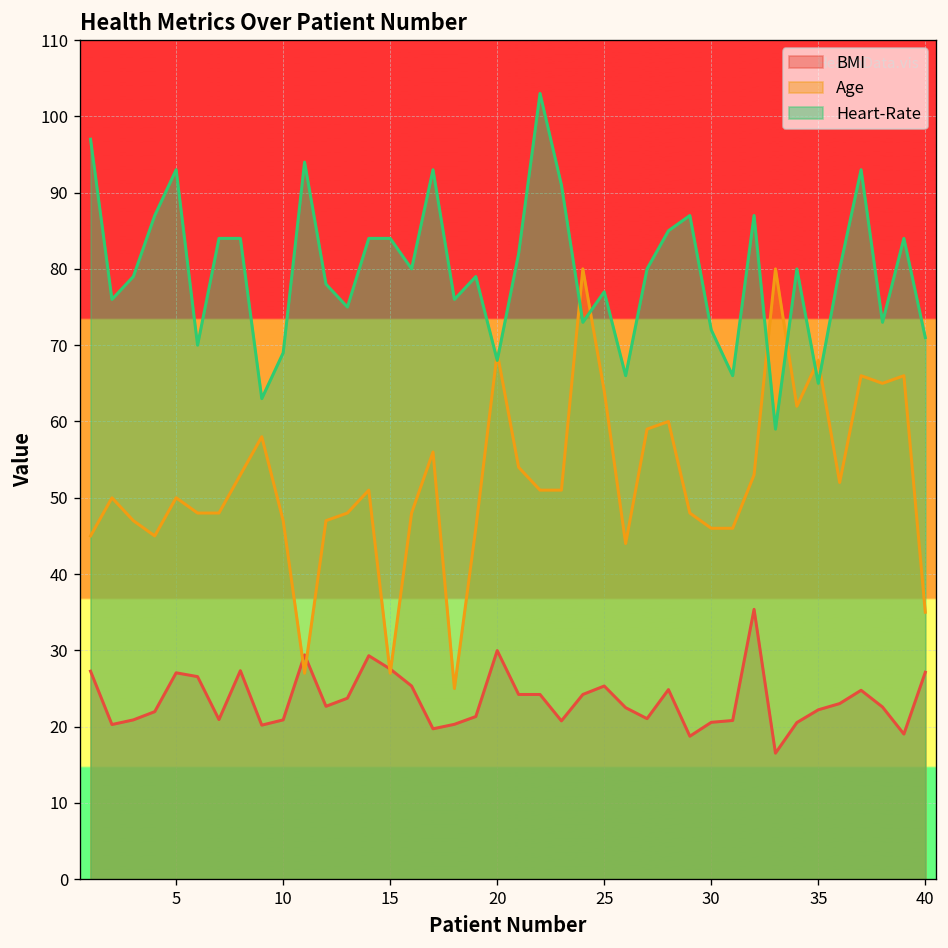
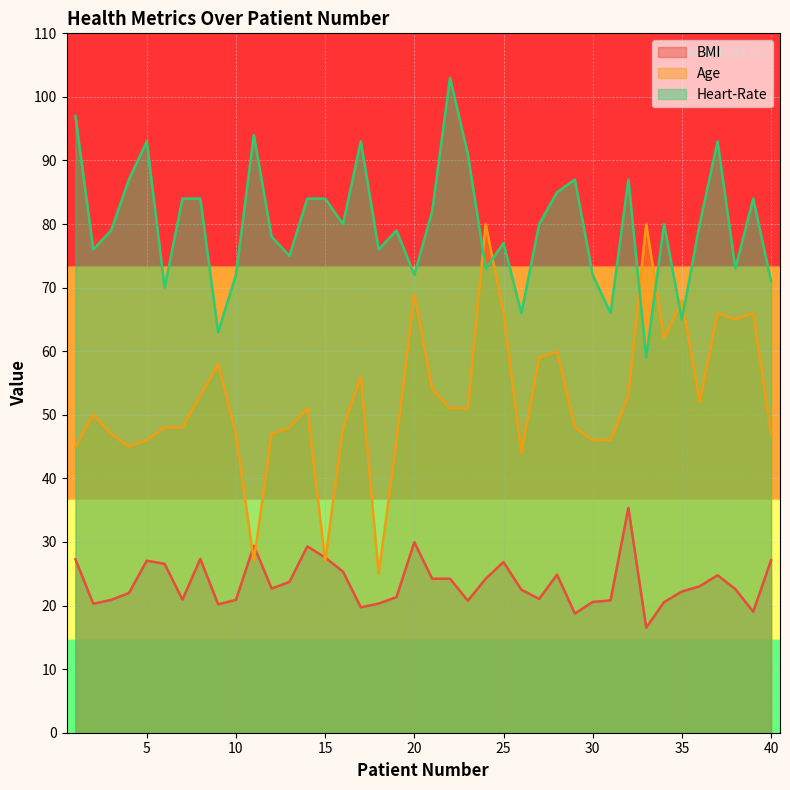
Age, 5: 50 -> 46
Heart-Rate, 10: 69 -> 72
Heart-Rate, 20: 68 -> 72
BMI, 25: 25 -> 27
Age, 25: 64 -> 66
Age, 40: 35 -> 47
